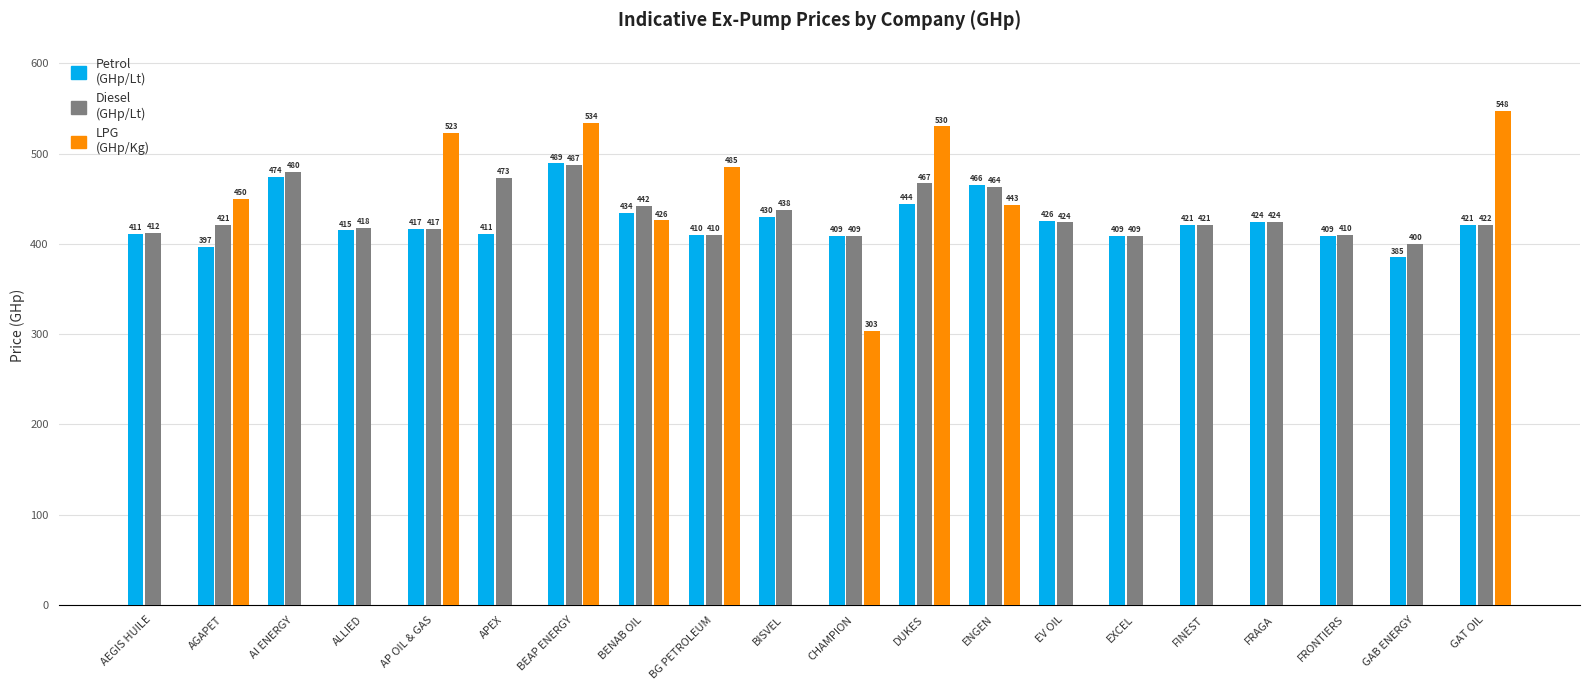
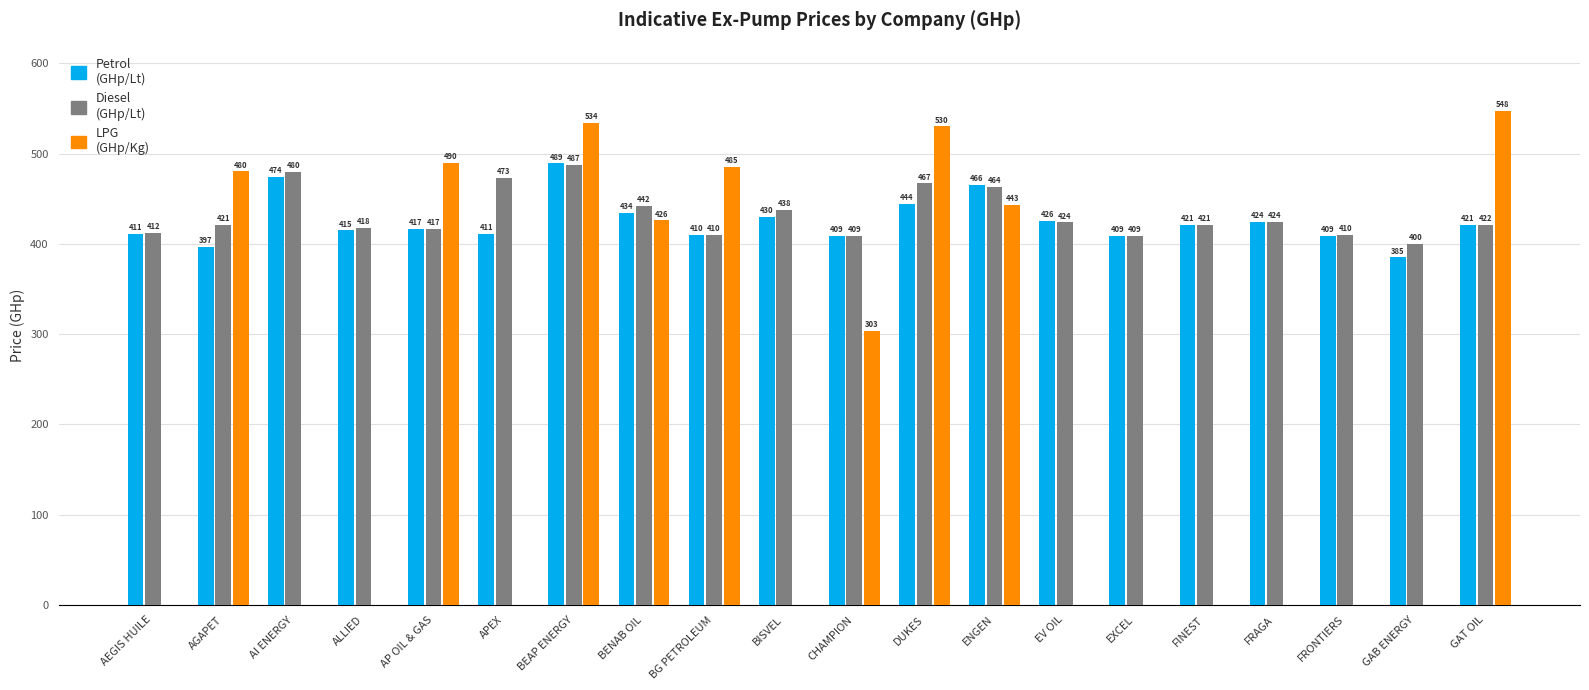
LPG (GHp/Kg), AGAPET: 450 -> 480
LPG (GHp/Kg), AP OIL & GAS: 523 -> 490
